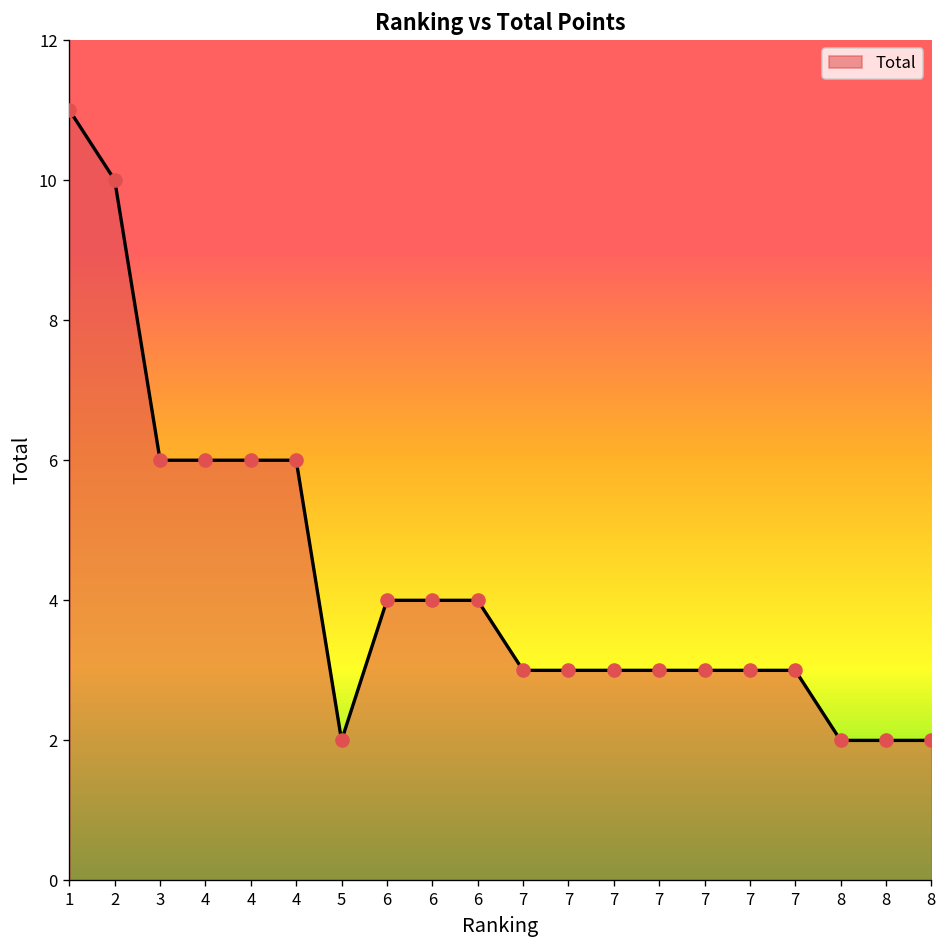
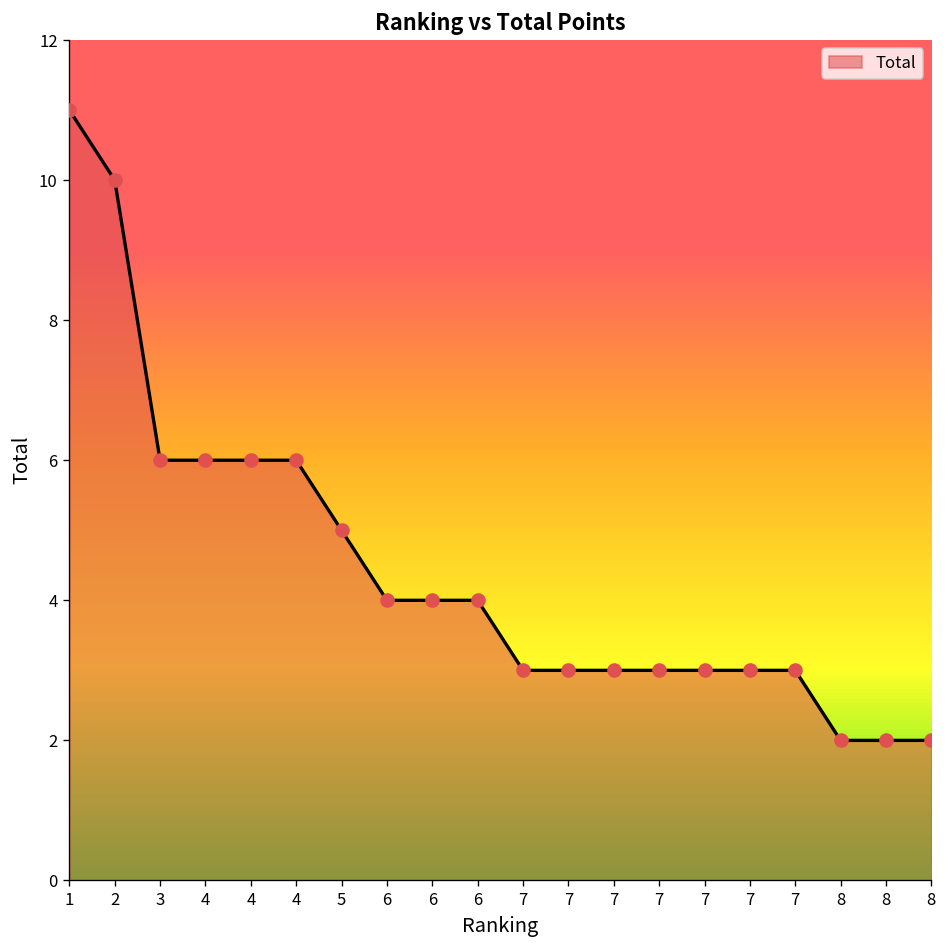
5: 2 -> 5
